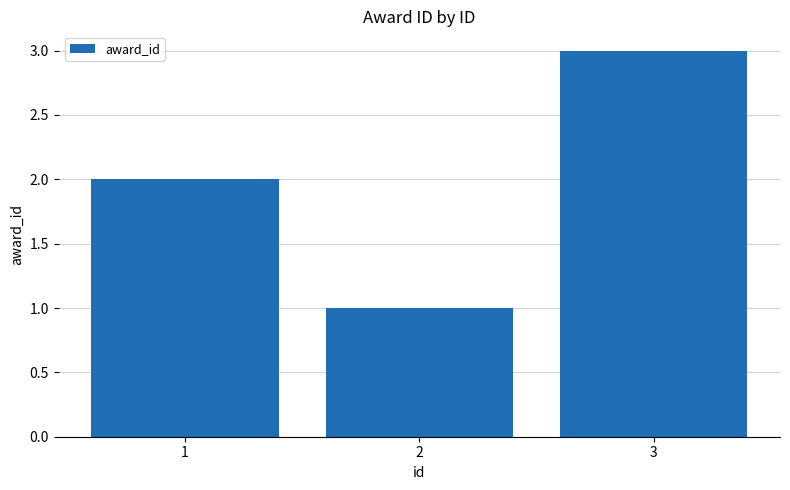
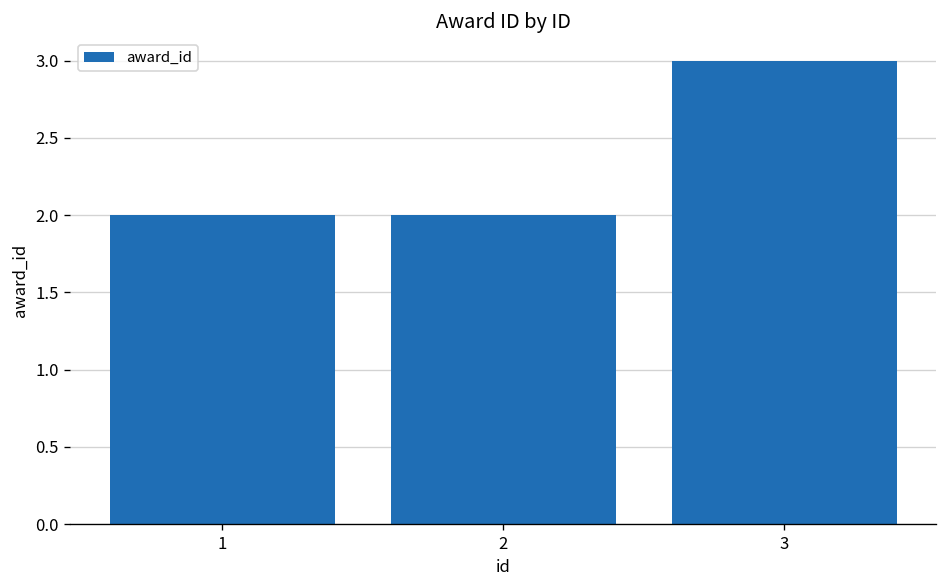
2: 1 -> 2
